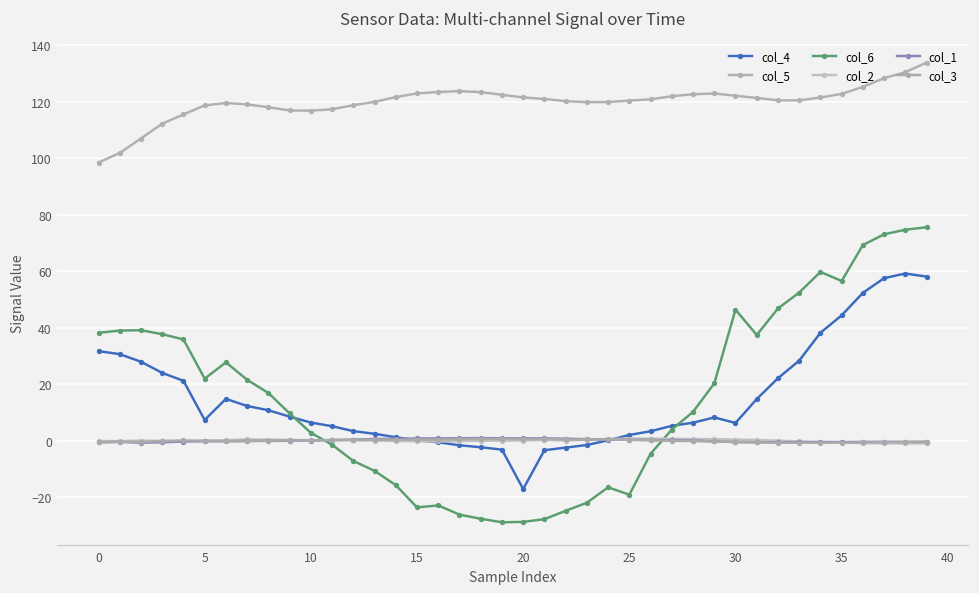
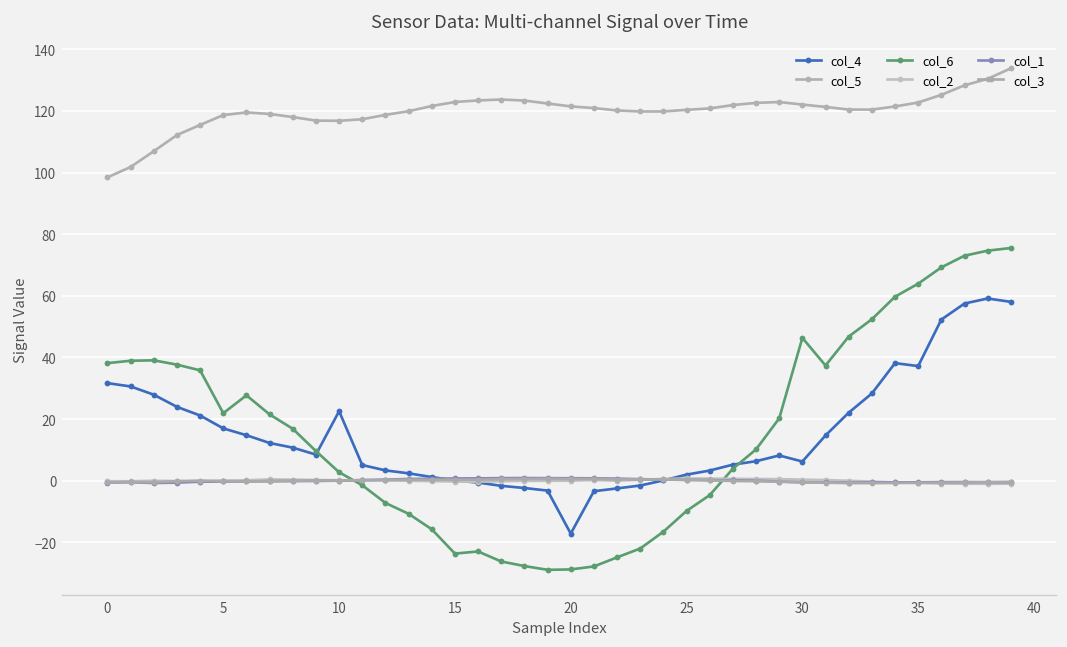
col_4, 5: 7 -> 17
col_4, 10: 6 -> 23
col_6, 25: -19 -> -10
col_4, 35: 44 -> 37
col_6, 35: 57 -> 64
